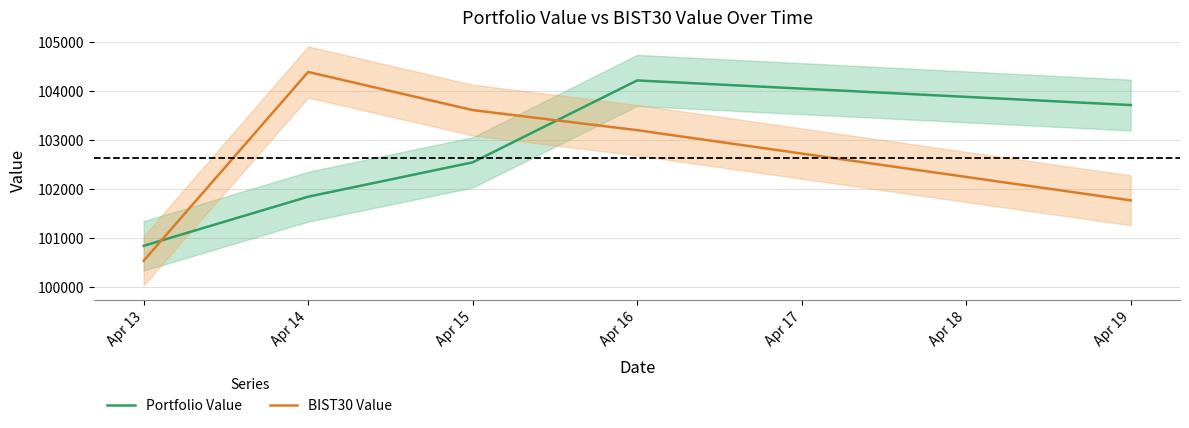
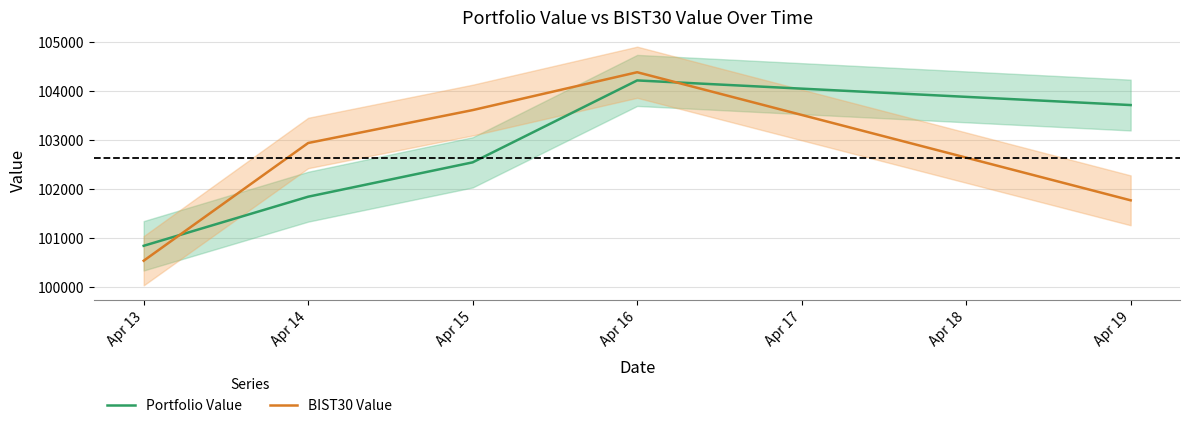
BIST30 Value, Apr 14: 104400 -> 102900
BIST30 Value, Apr 16: 103200 -> 104400
